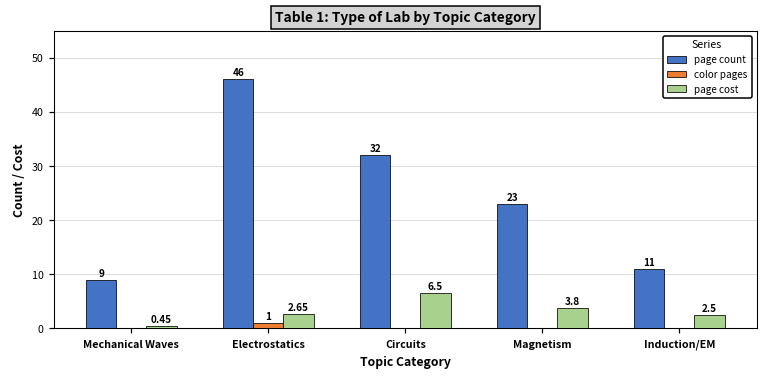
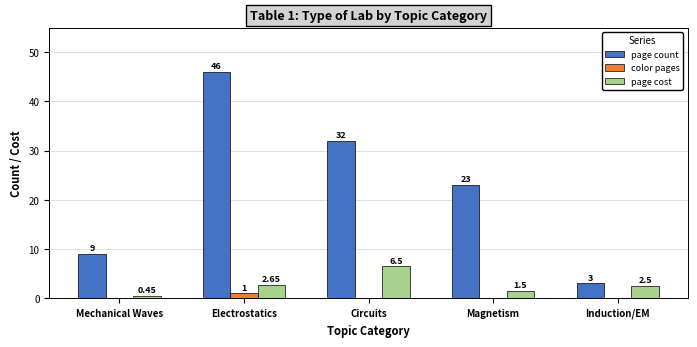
page cost, Magnetism: 3.8 -> 1.5
page count, Induction/EM: 11 -> 3
